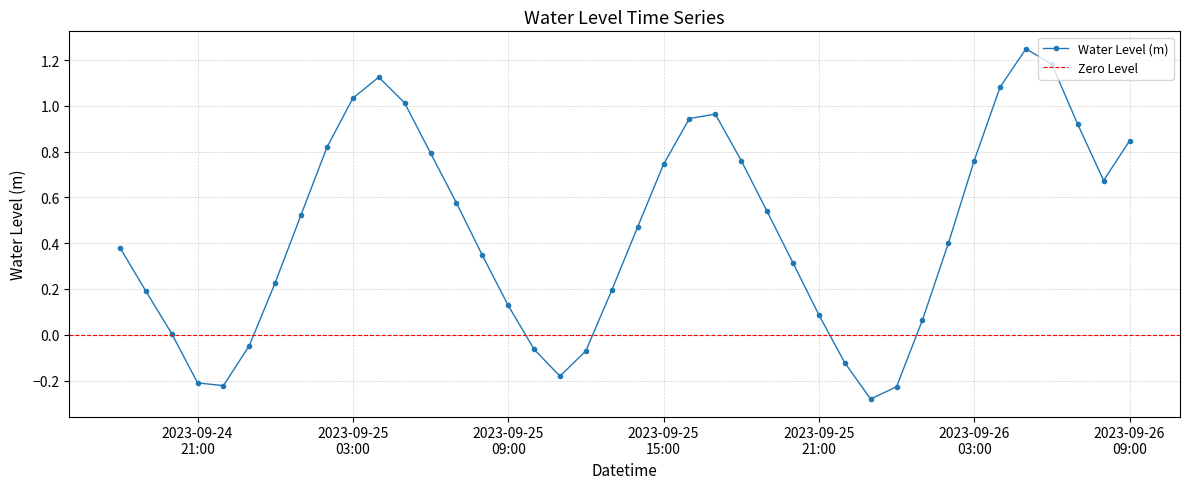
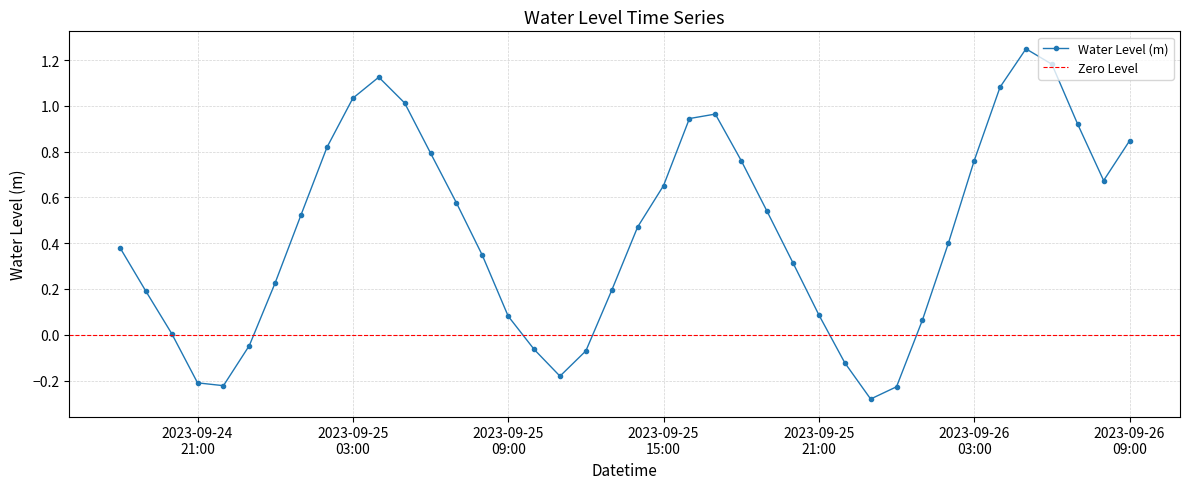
2023-09-25 09:00: 0.13 -> 0.08
2023-09-25 15:00: 0.74 -> 0.65
